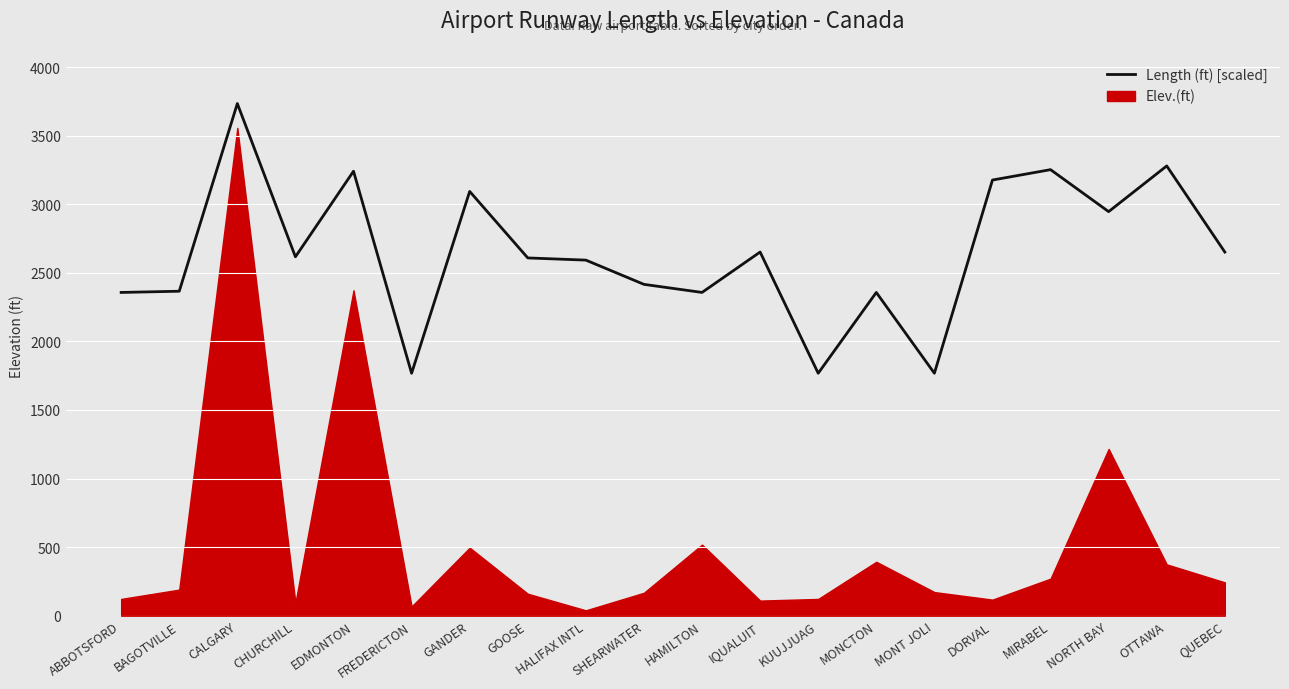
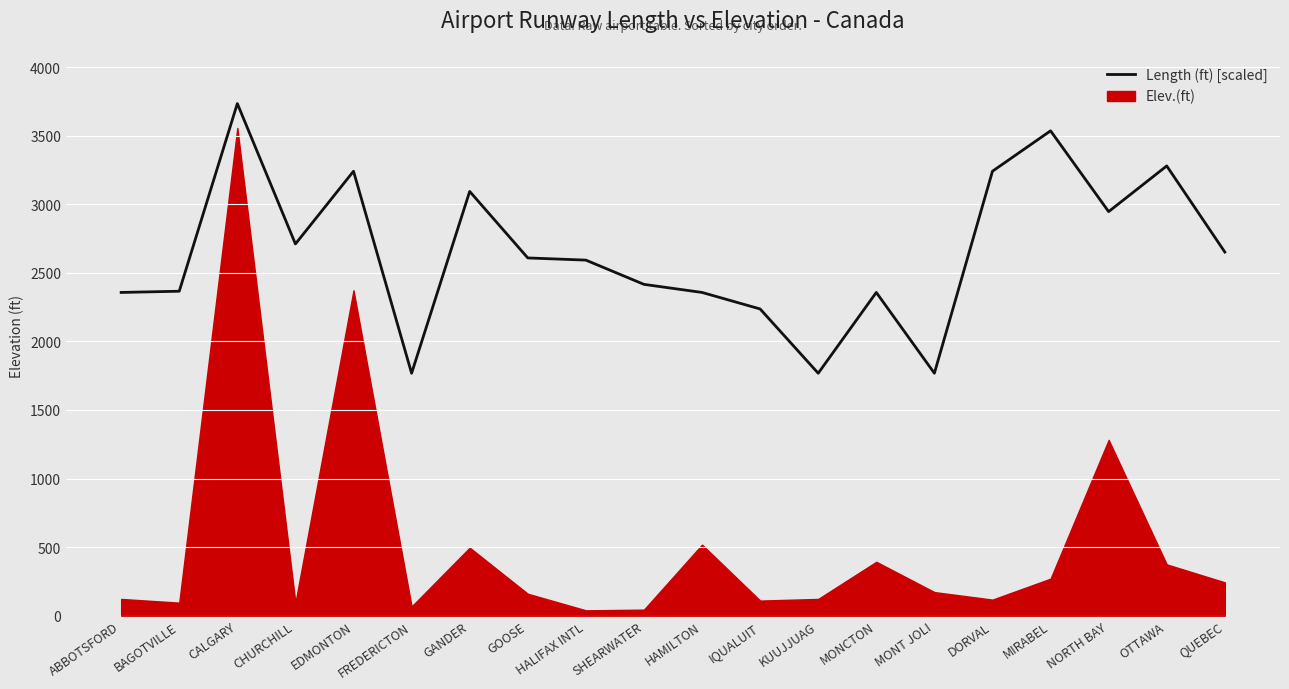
Elev.(ft), BAGOTVILLE: 190 -> 100
Length (ft) [scaled], CHURCHILL: 2620 -> 2710
Elev.(ft), SHEARWATER: 170 -> 40
Length (ft) [scaled], IQUALUIT: 2650 -> 2240
Length (ft) [scaled], DORVAL: 3180 -> 3240
Length (ft) [scaled], MIRABEL: 3250 -> 3540
Elev.(ft), NORTH BAY: 1220 -> 1280
